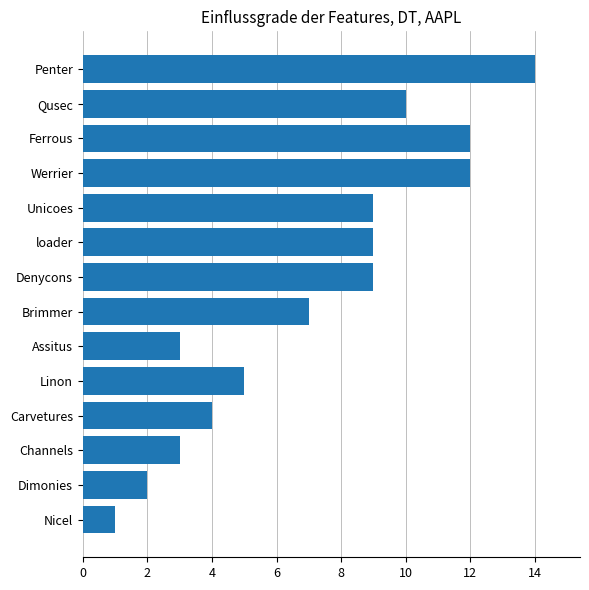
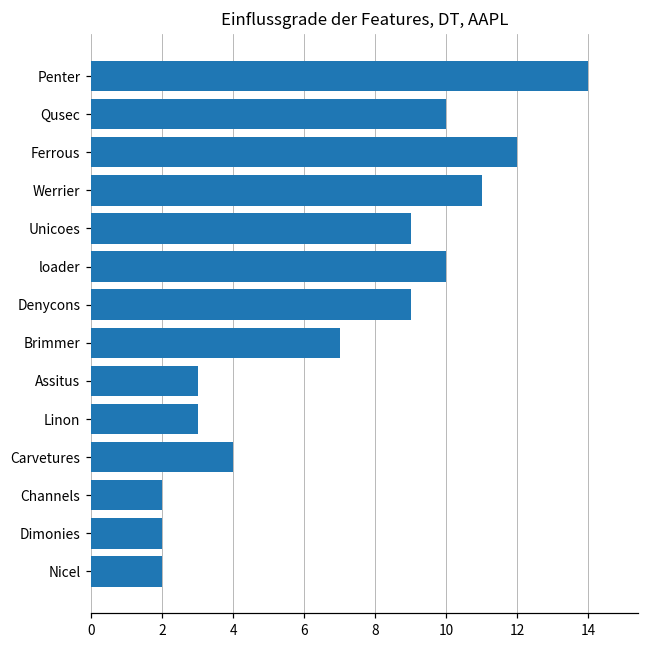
Werrier: 12 -> 11
loader: 9 -> 10
Linon: 5 -> 3
Channels: 3 -> 2
Nicel: 1 -> 2
